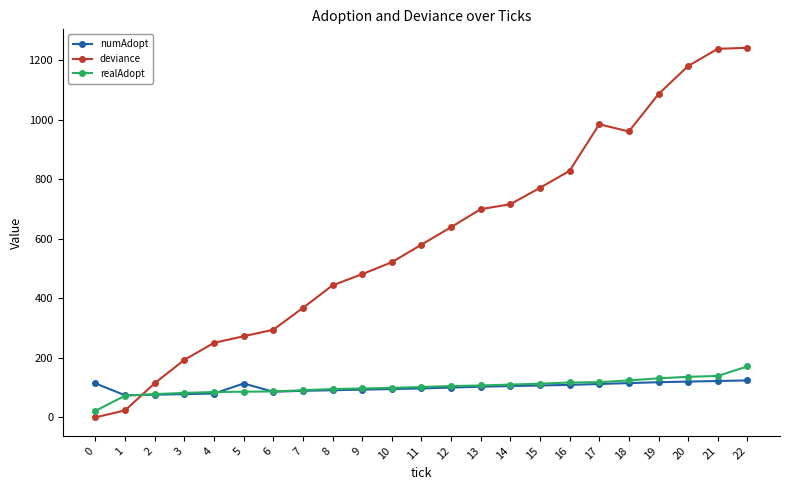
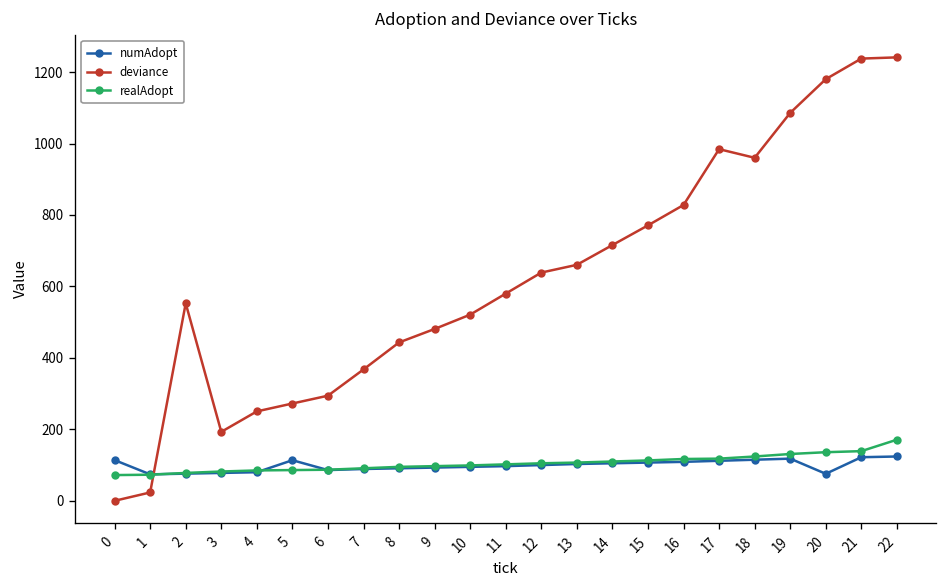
realAdopt, 0: 20 -> 70
deviance, 2: 110 -> 550
deviance, 13: 700 -> 660
numAdopt, 20: 120 -> 80
